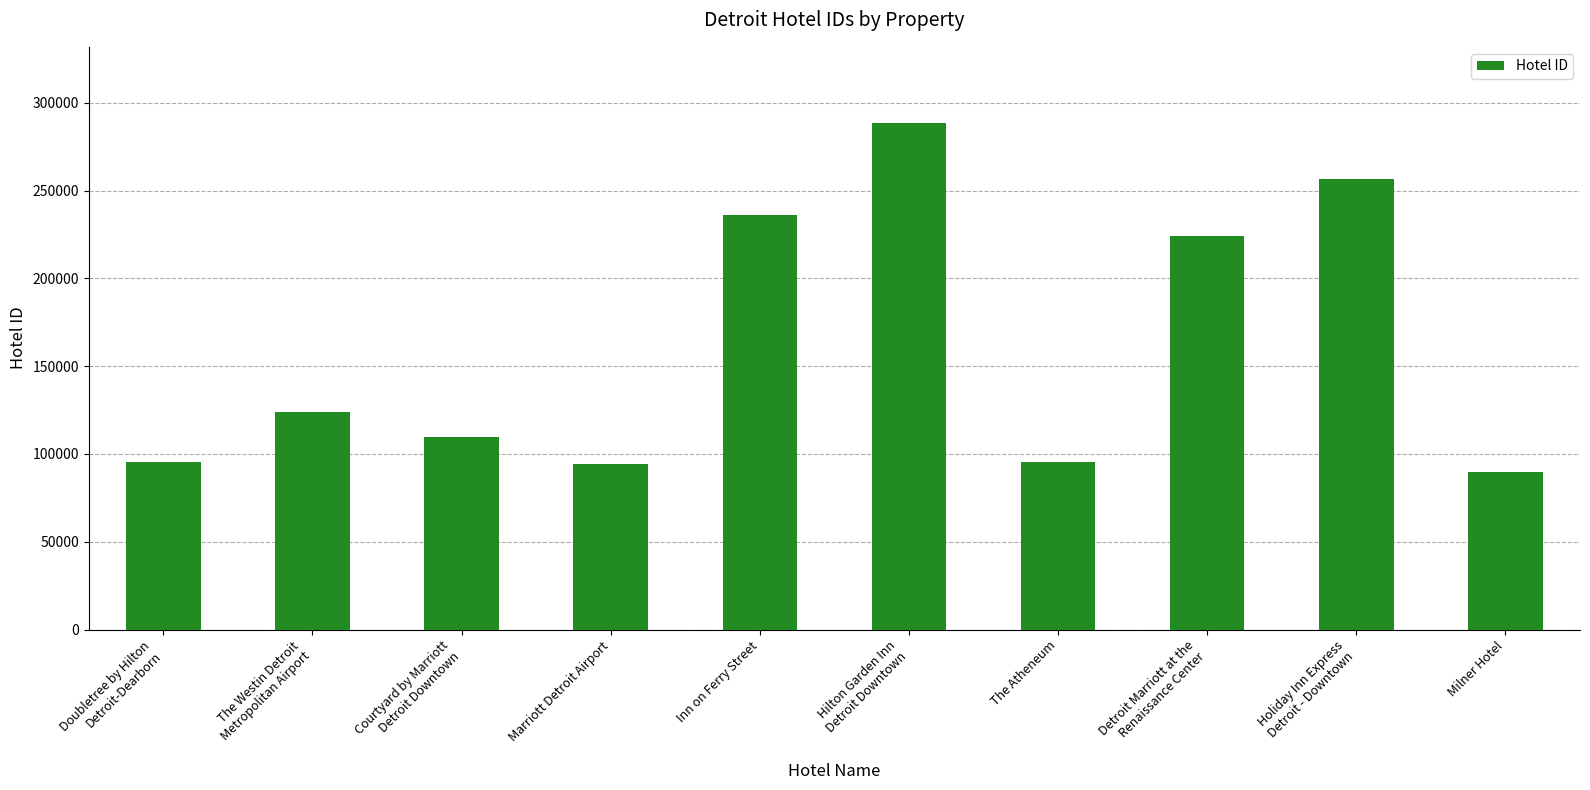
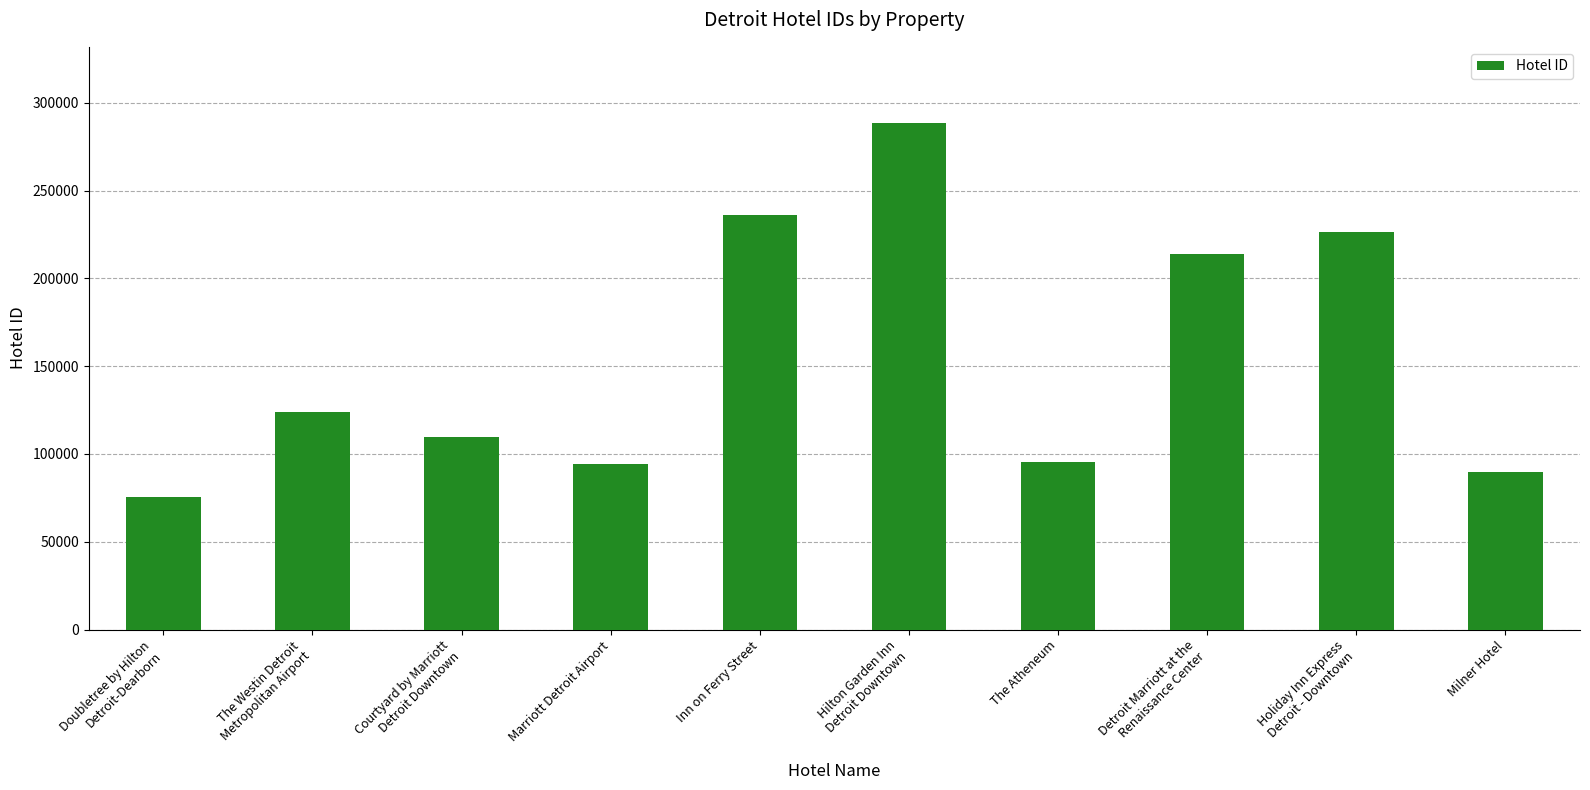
Doubletree by Hilton Detroit-Dearborn: 95000 -> 75000
Detroit Marriott at the Renaissance Center: 224000 -> 214000
Holiday Inn Express Detroit - Downtown: 257000 -> 226000
